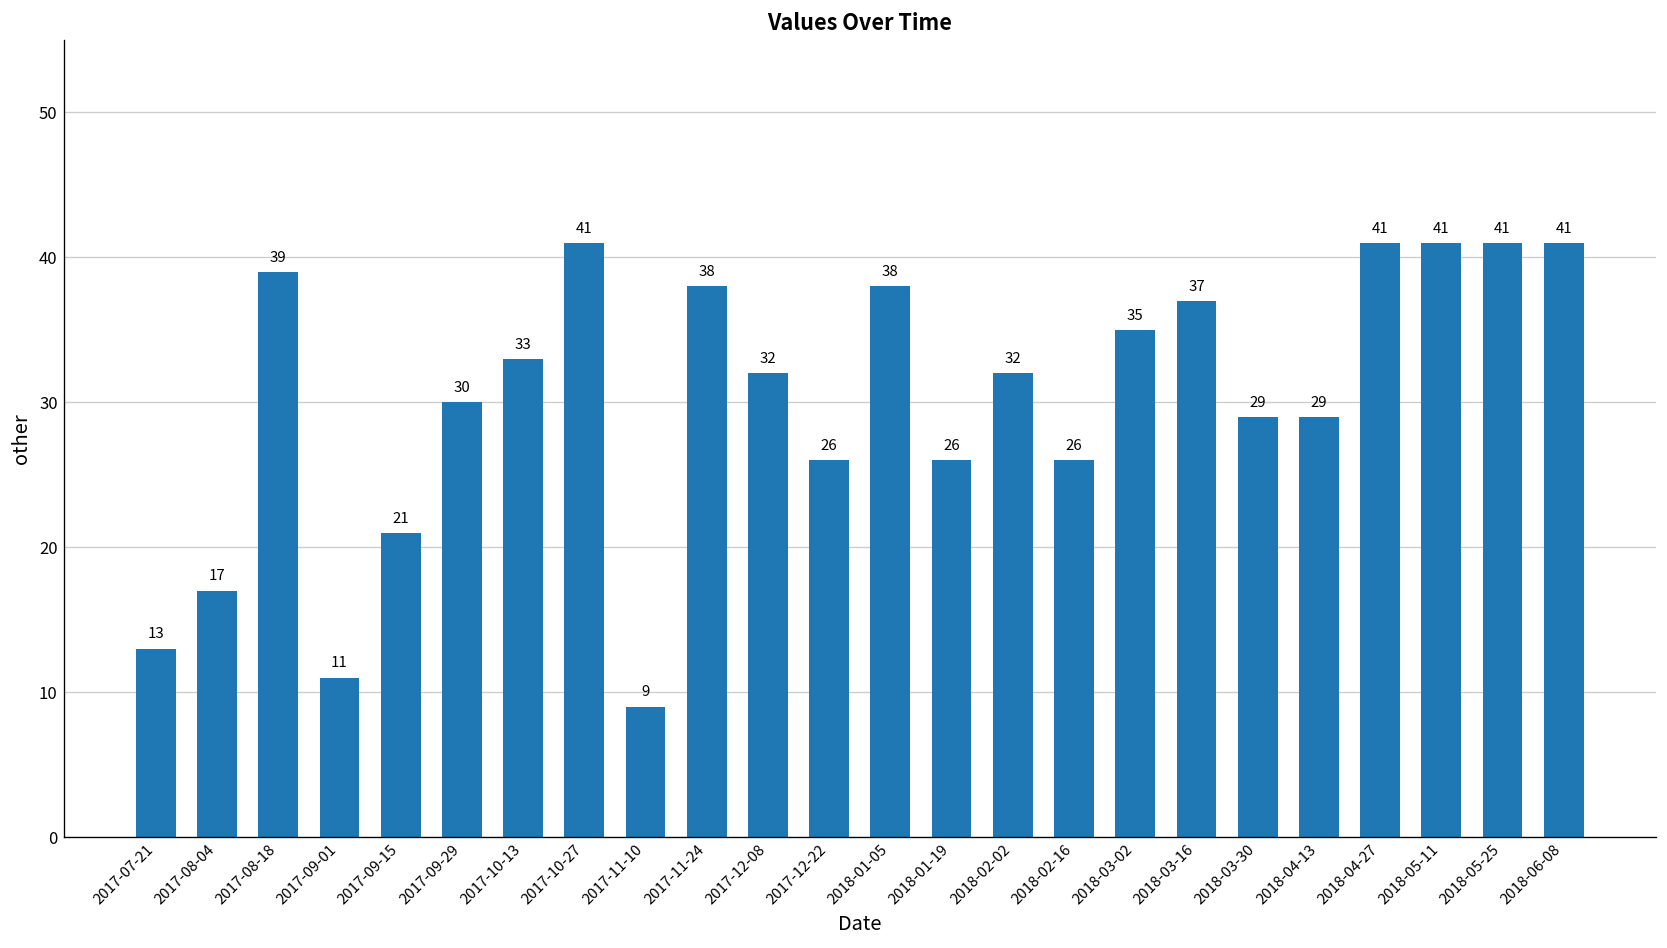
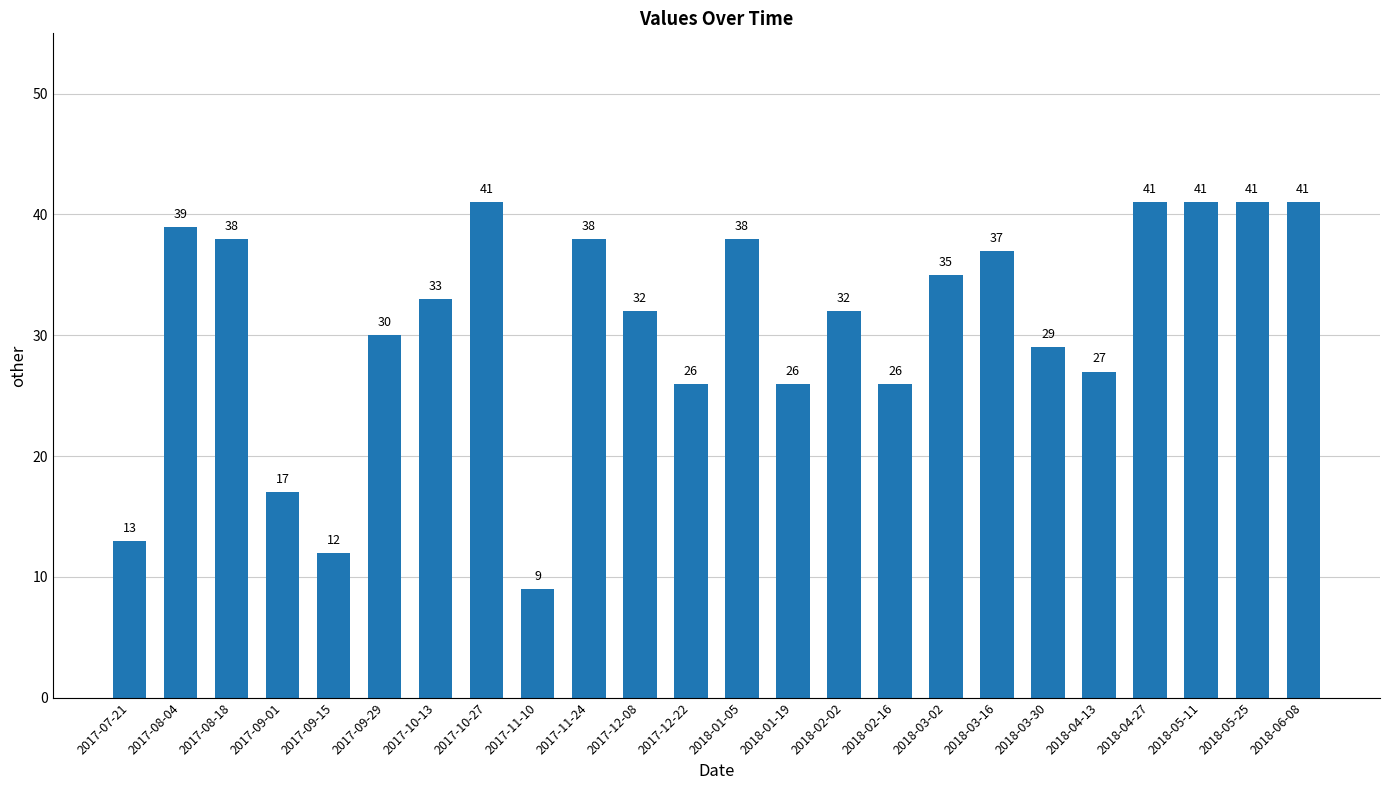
2017-08-04: 17 -> 39
2017-08-18: 39 -> 38
2017-09-01: 11 -> 17
2017-09-15: 21 -> 12
2018-04-13: 29 -> 27
